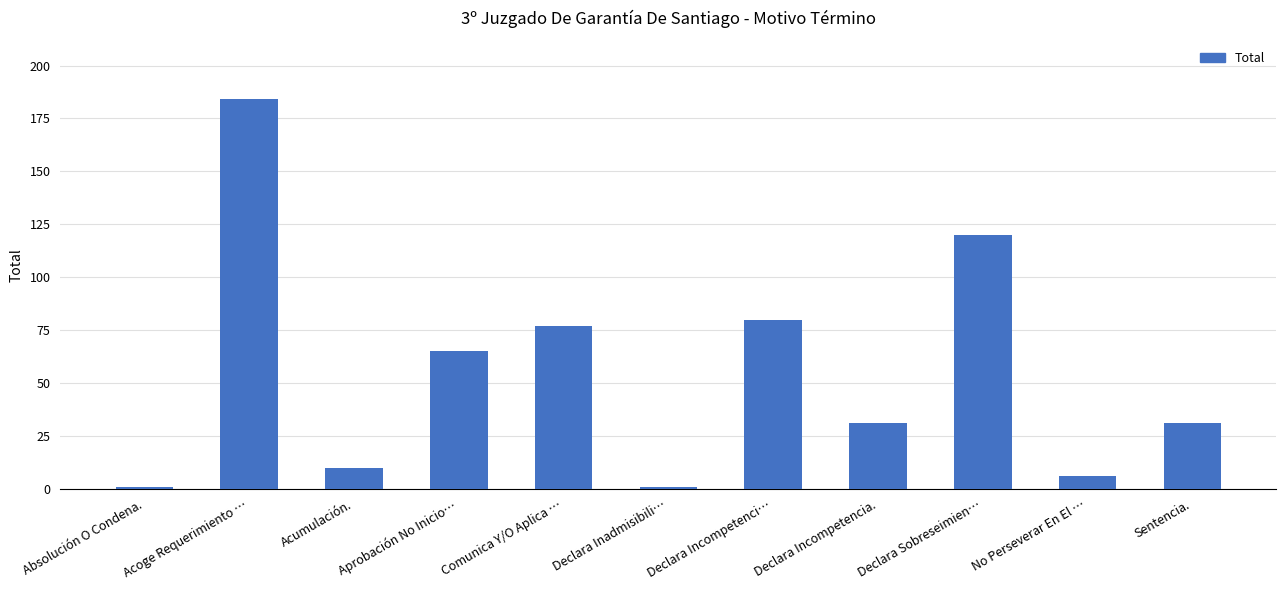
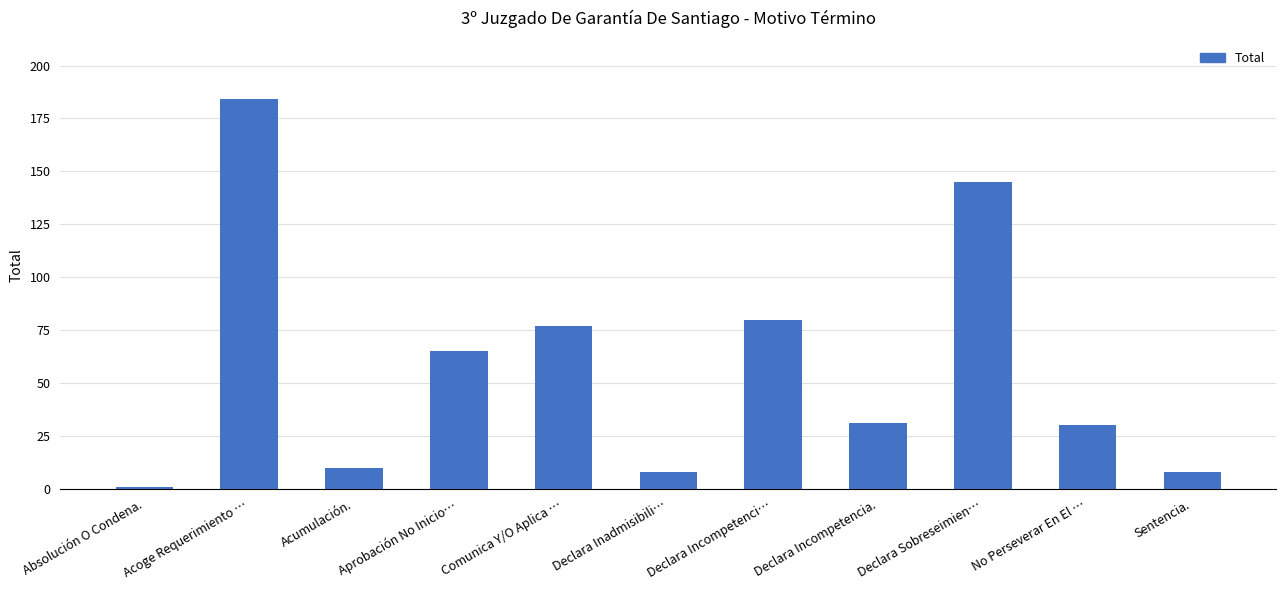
Declara Inadmisibili…: 1 -> 8
Declara Sobreseimien…: 120 -> 145
No Perseverar En El …: 6 -> 30
Sentencia.: 31 -> 8
